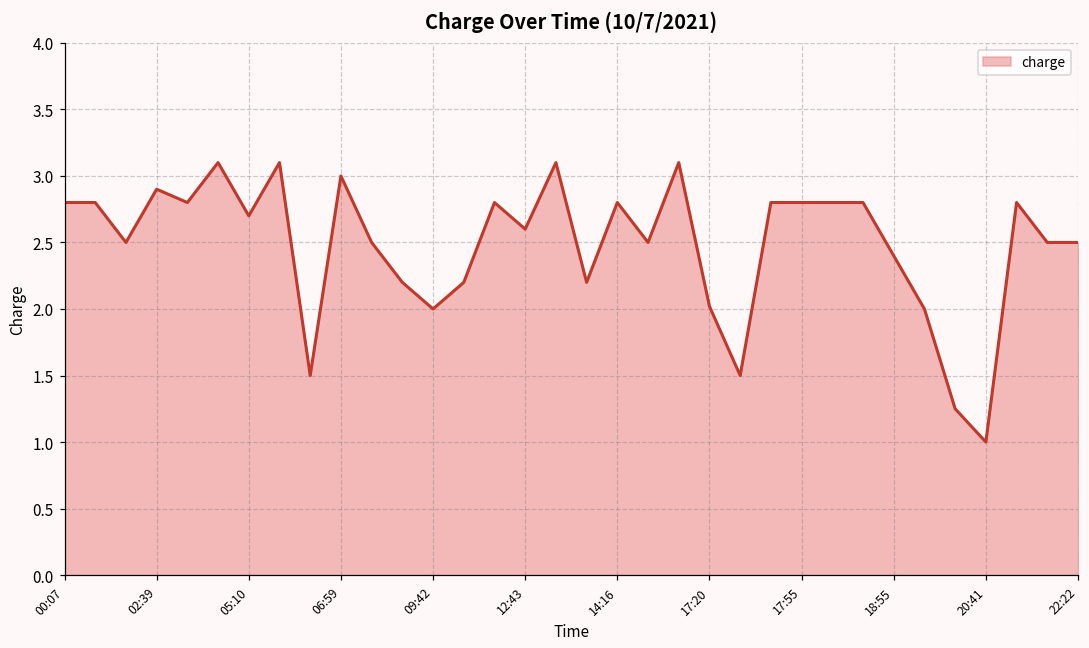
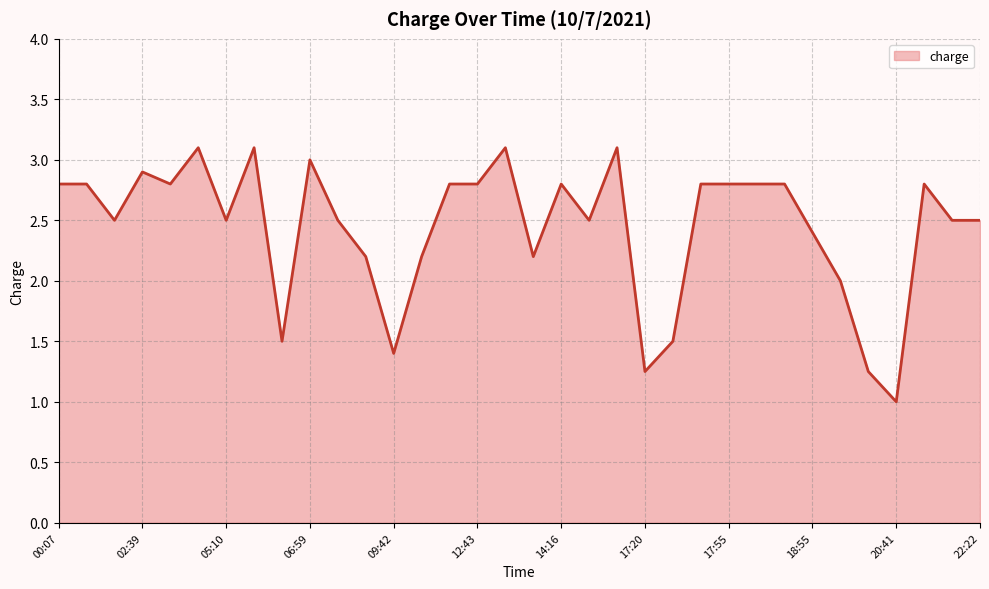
05:10: 2.7 -> 2.5
09:42: 2.0 -> 1.4
12:43: 2.6 -> 2.8
17:20: 2.02 -> 1.25
